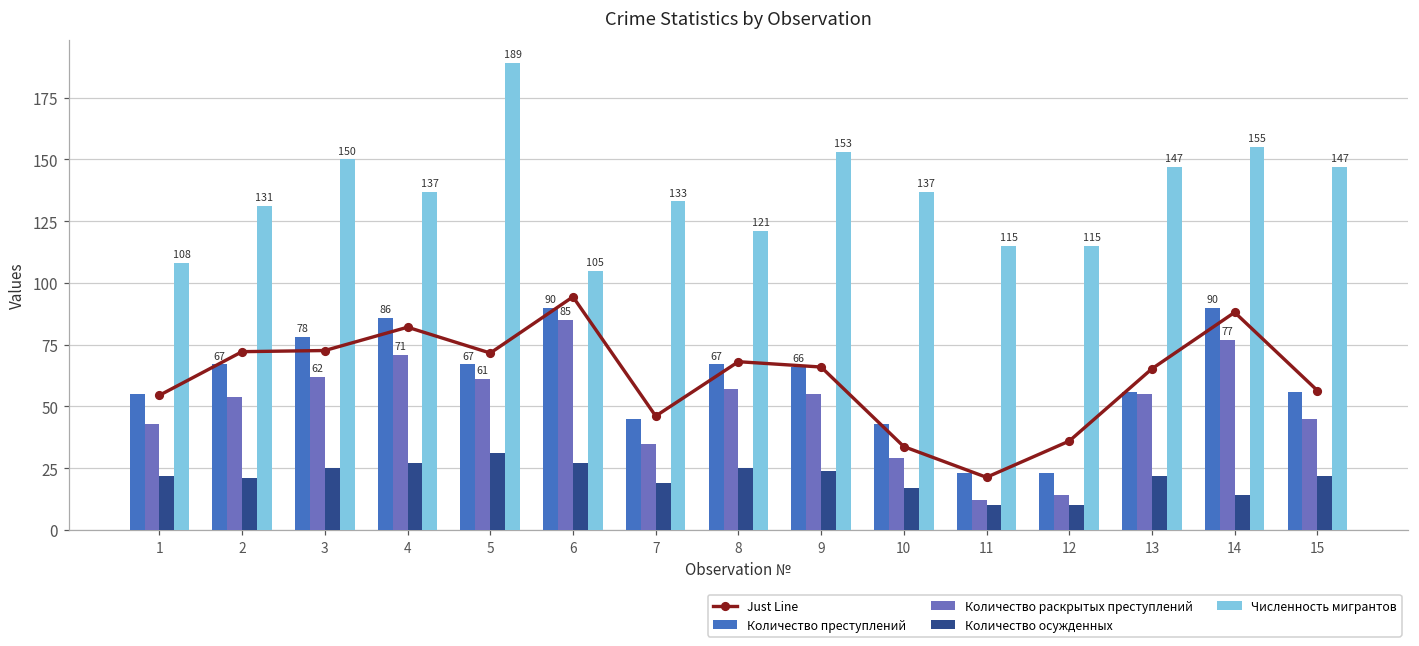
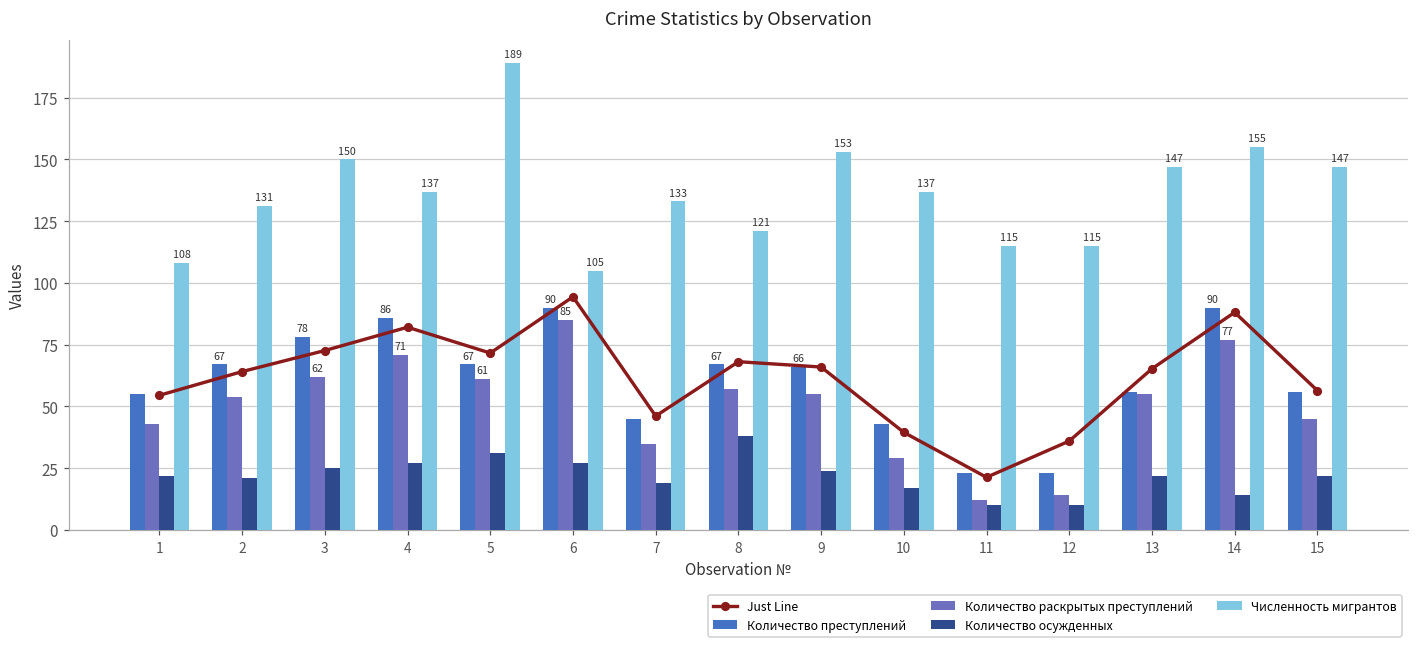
Just Line, 2: 72 -> 64
Количество осужденных, 8: 25 -> 38
Just Line, 10: 34 -> 40
